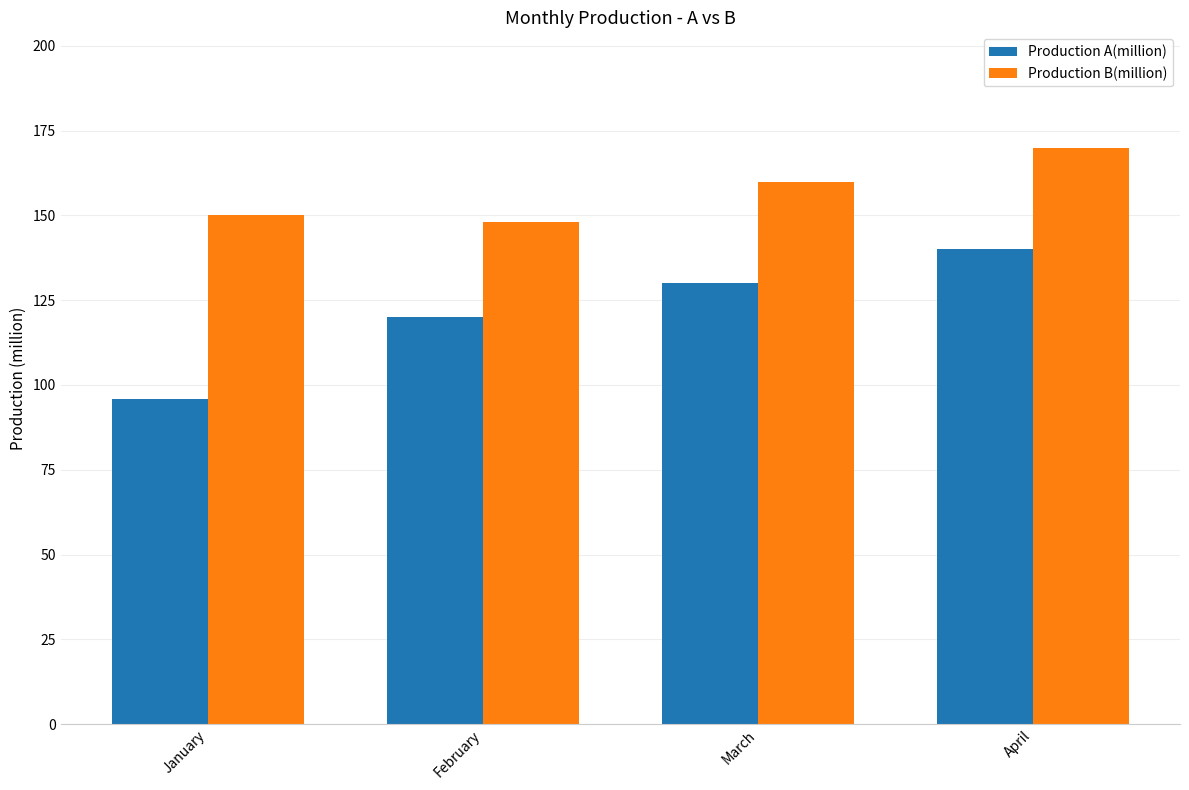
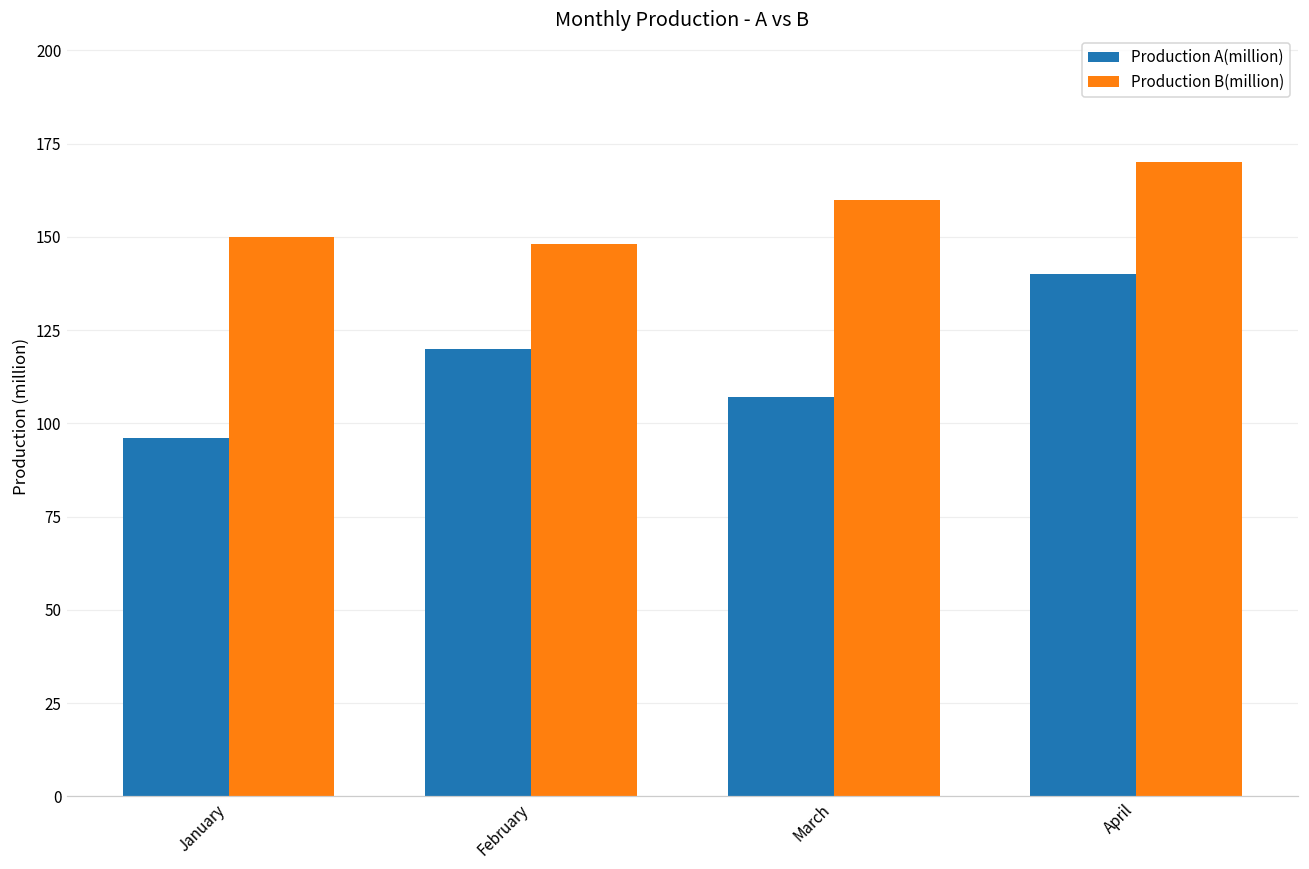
Production A(million), March: 130 -> 107
